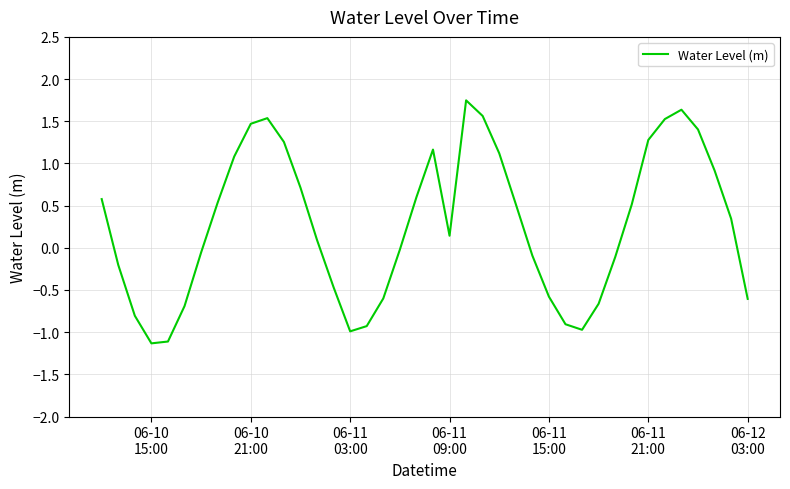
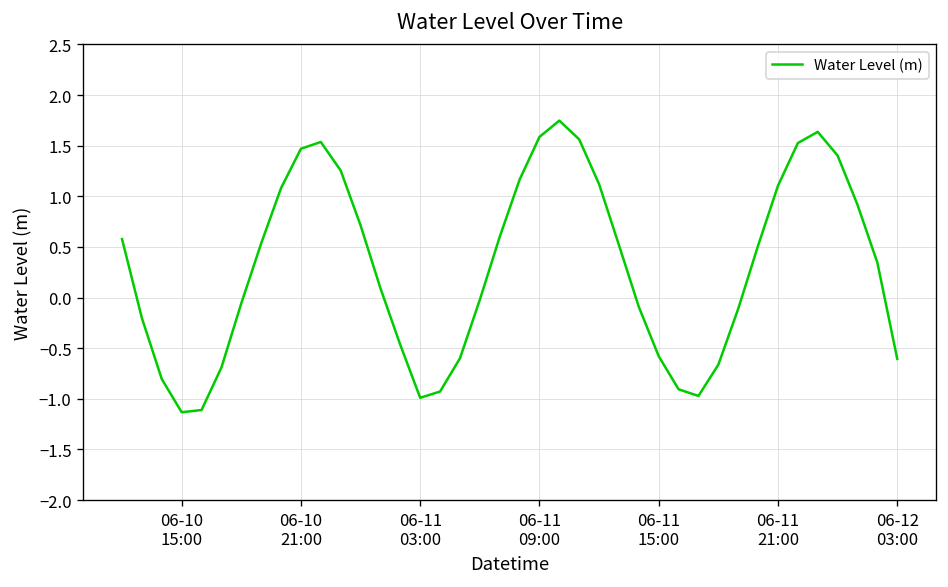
06-11 09:00: 0.1 -> 1.6
06-11 21:00: 1.3 -> 1.1
